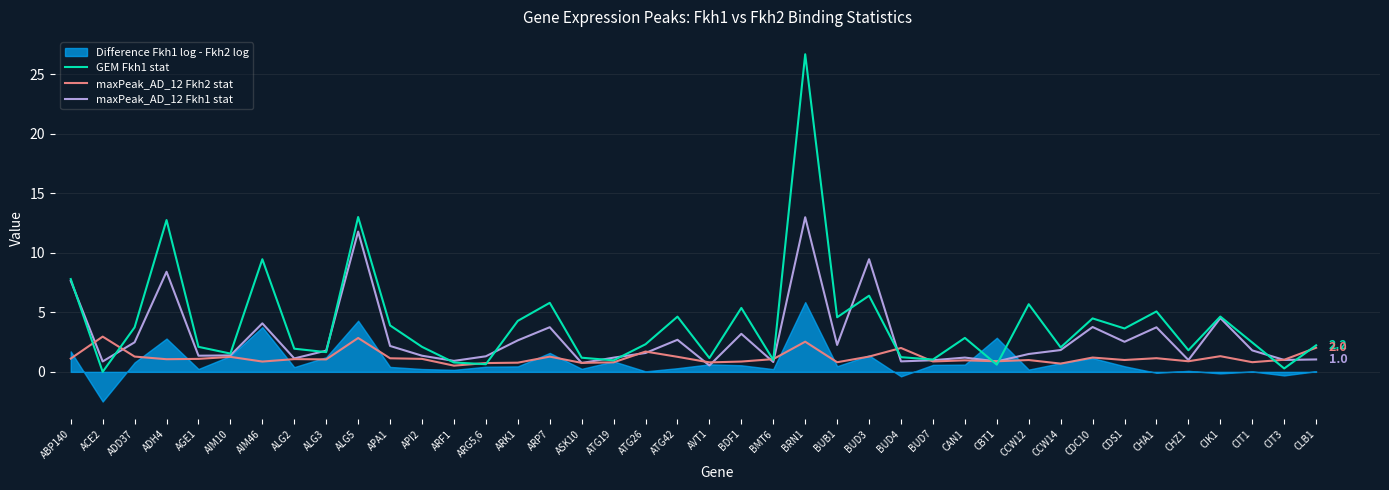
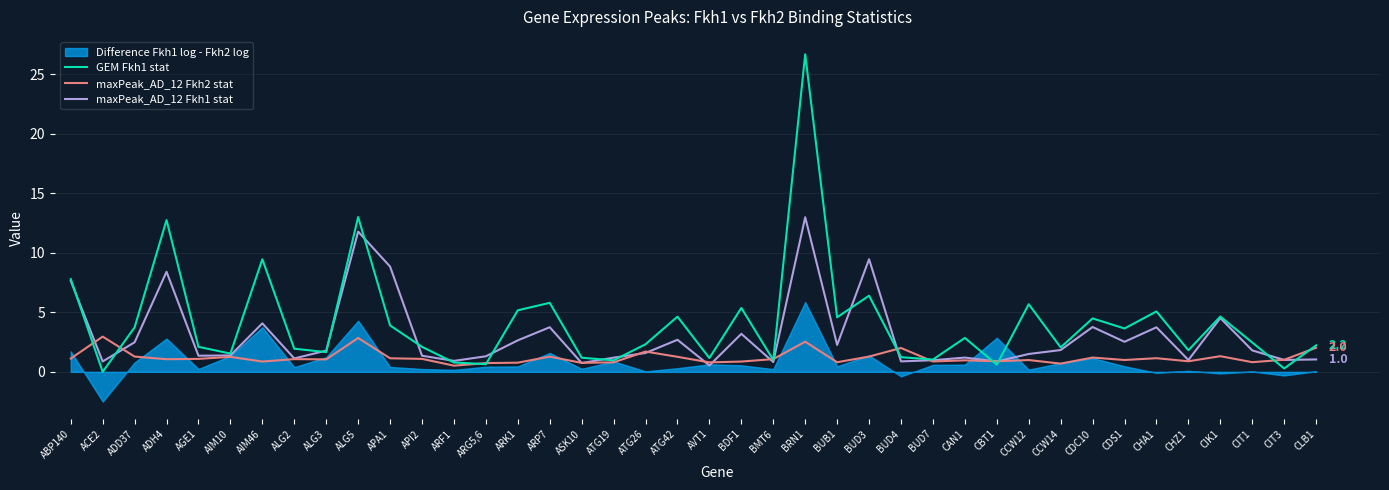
maxPeak_AD_12 Fkh1 stat, APA1: 2.2 -> 8.8
GEM Fkh1 stat, ARK1: 4.3 -> 5.2
